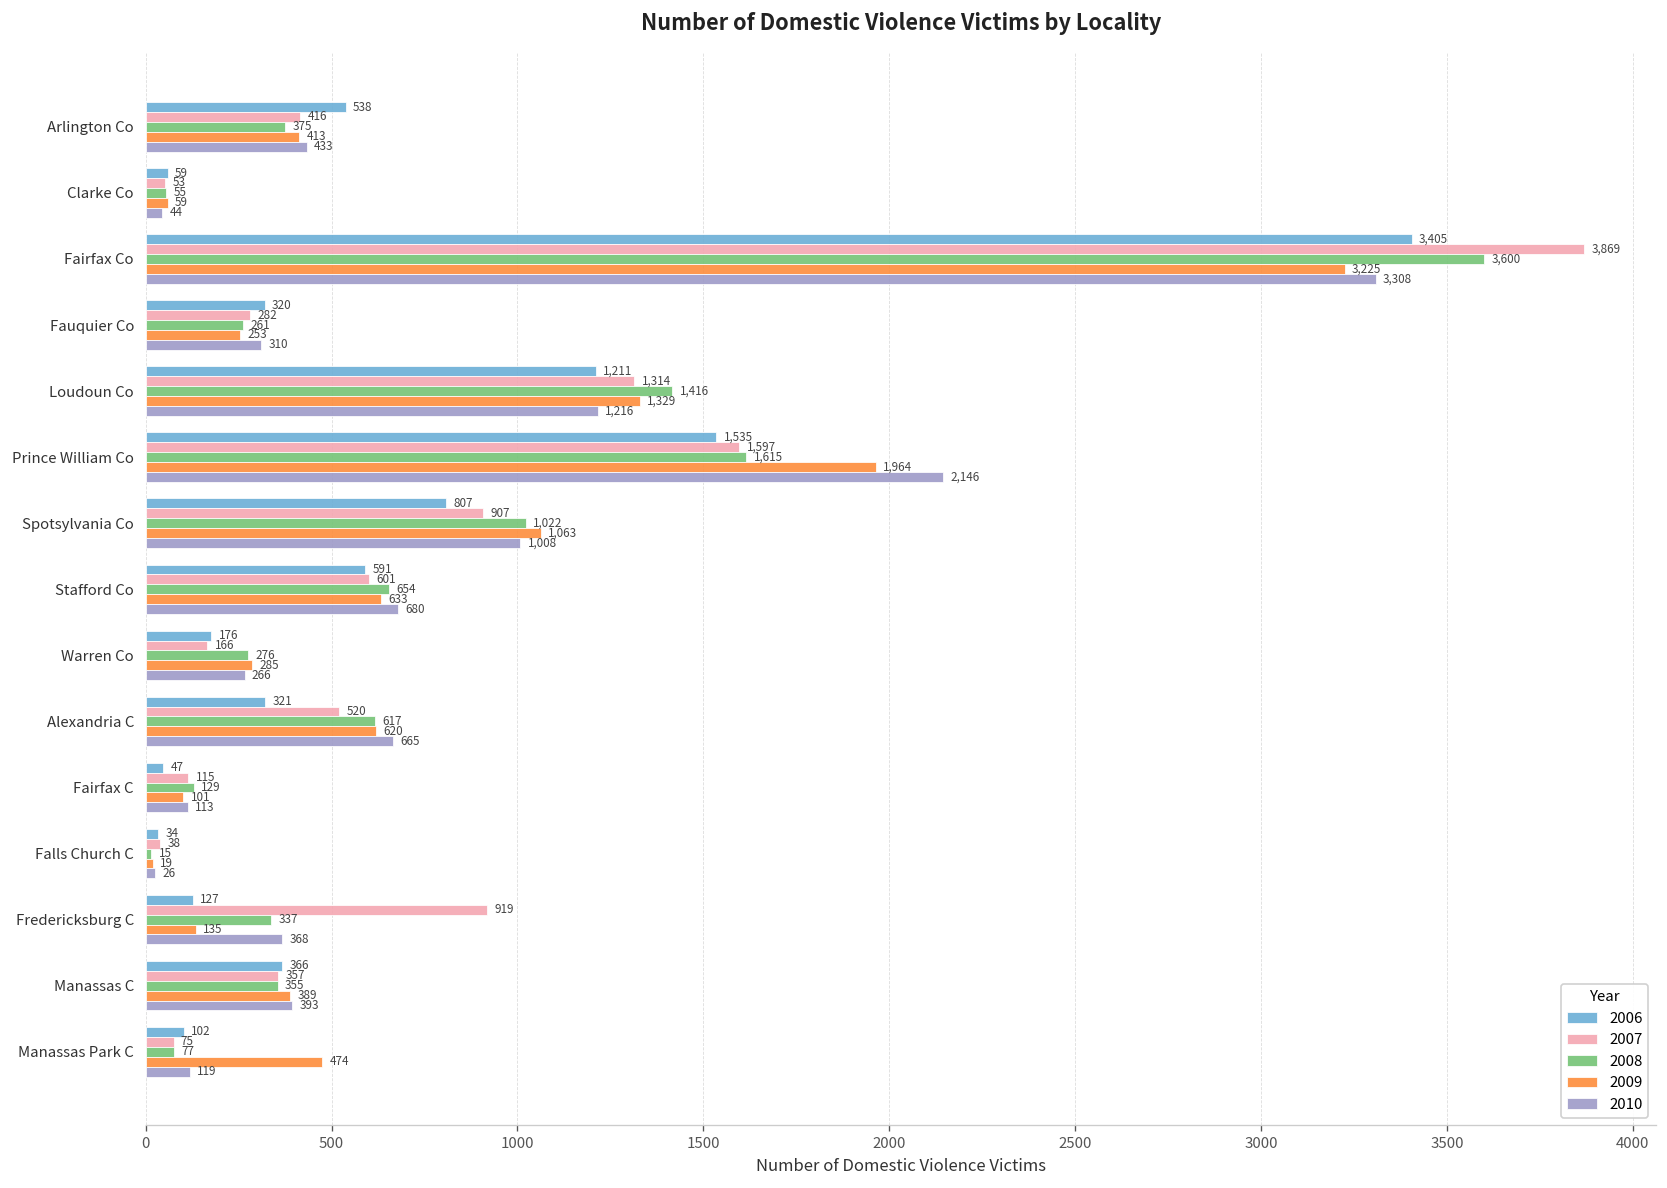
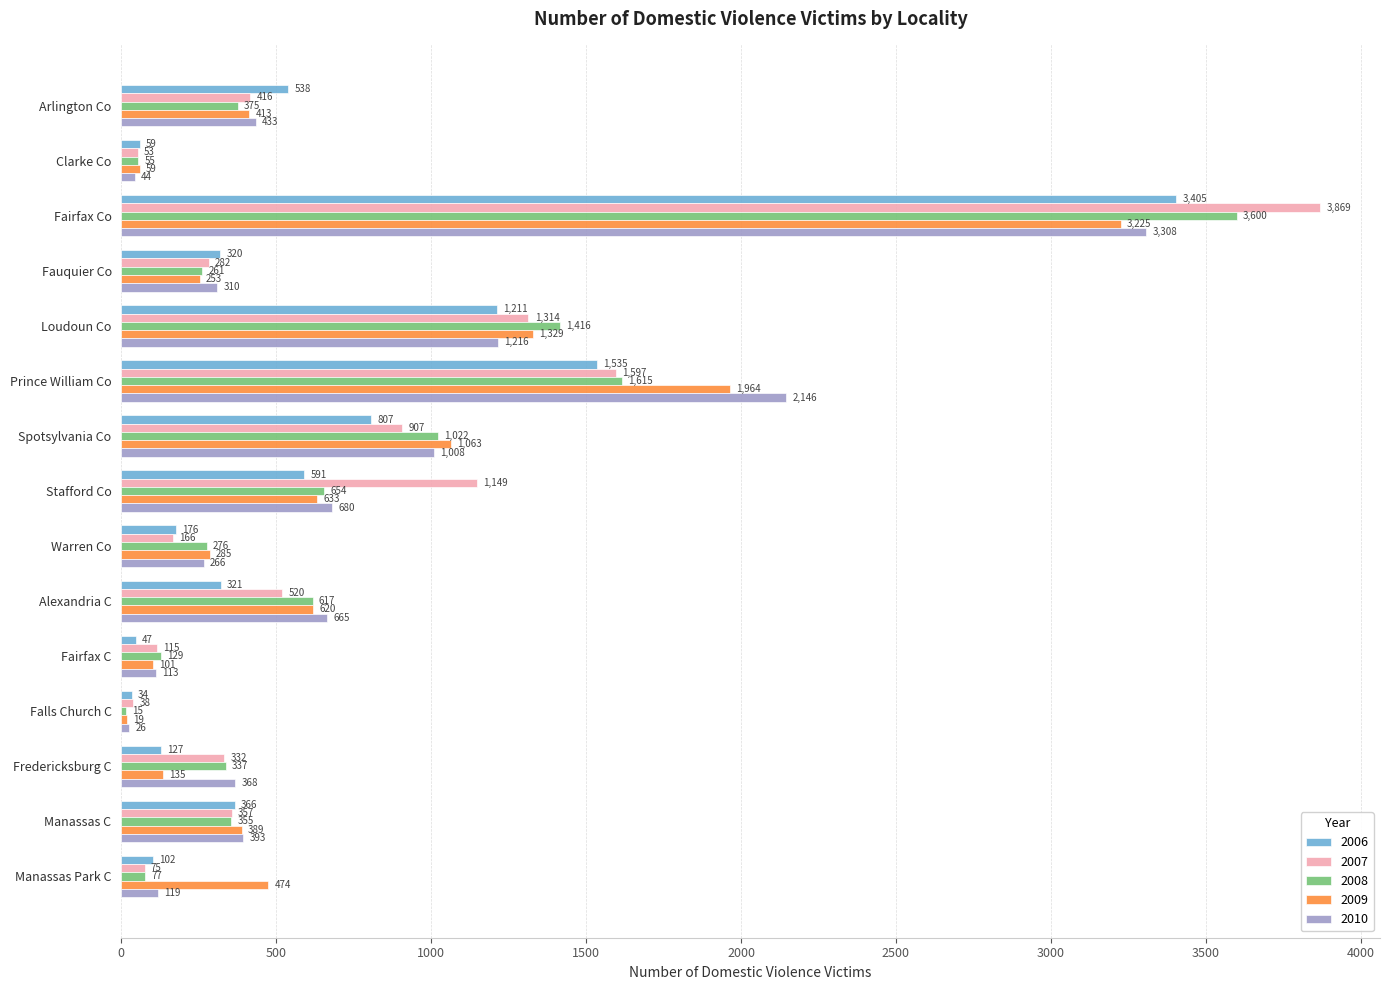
2007, Stafford Co: 601 -> 1,149
2007, Fredericksburg C: 919 -> 332
